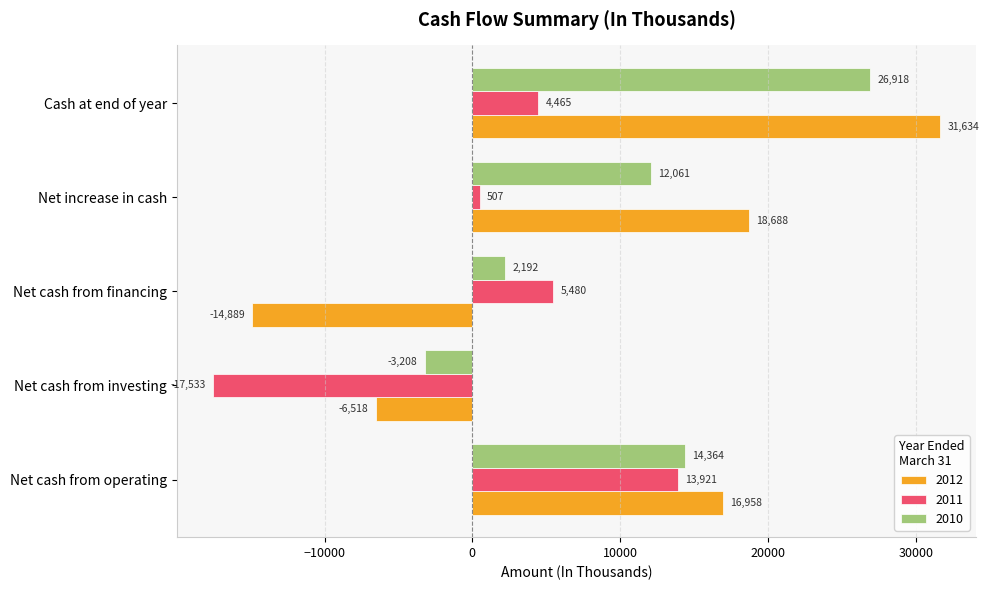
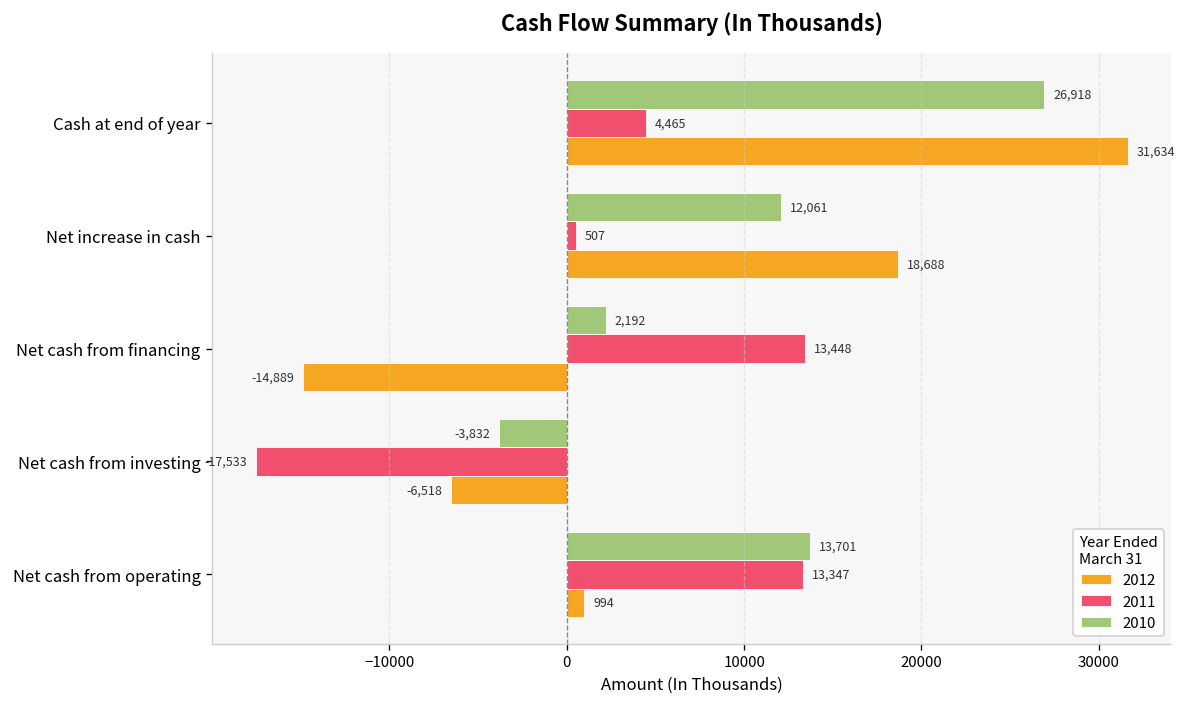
2011, Net cash from financing: 5,480 -> 13,448
2010, Net cash from investing: -3,208 -> -3,832
2010, Net cash from operating: 14,364 -> 13,701
2011, Net cash from operating: 13,921 -> 13,347
2012, Net cash from operating: 16,958 -> 994
